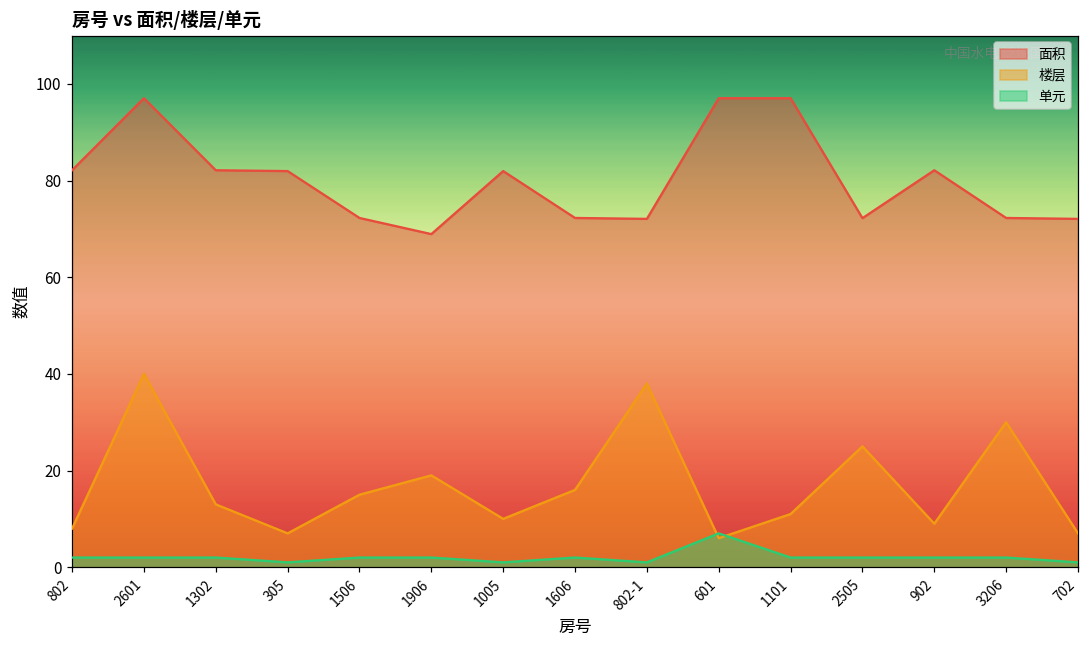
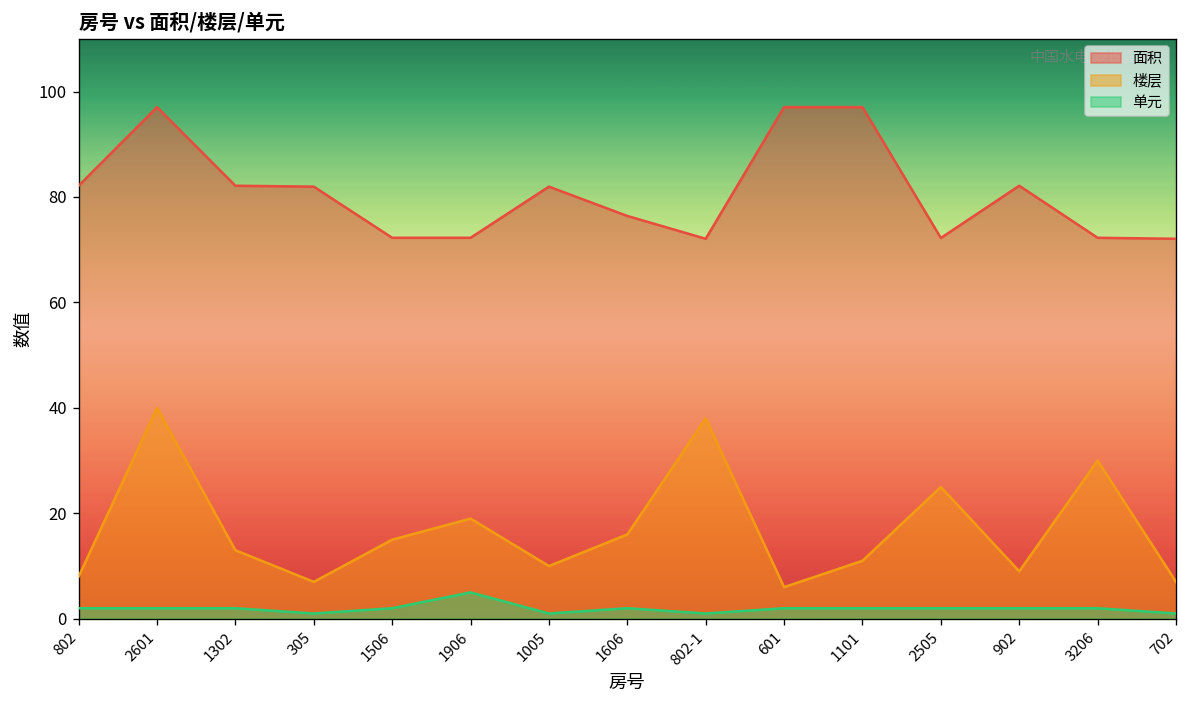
面积, 1906: 69 -> 72
单元, 1906: 2 -> 5
面积, 1606: 72 -> 76
单元, 601: 7 -> 2
